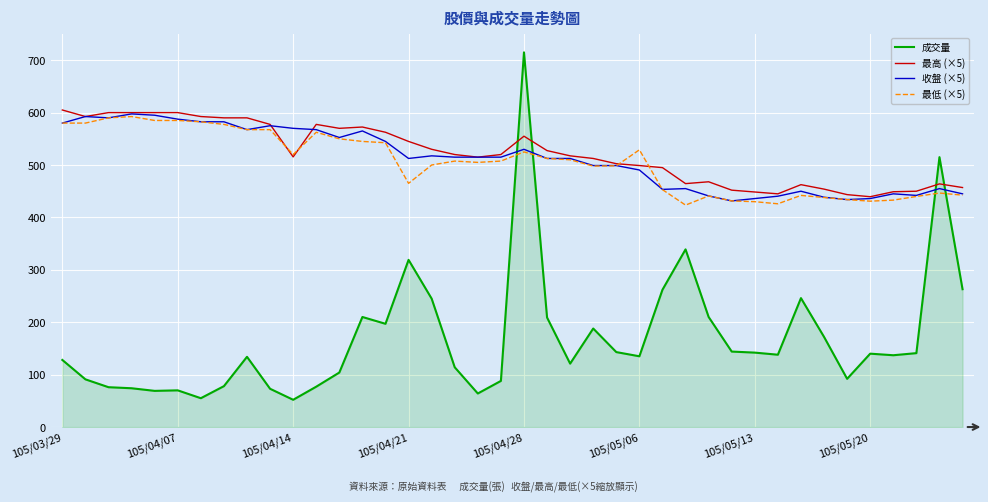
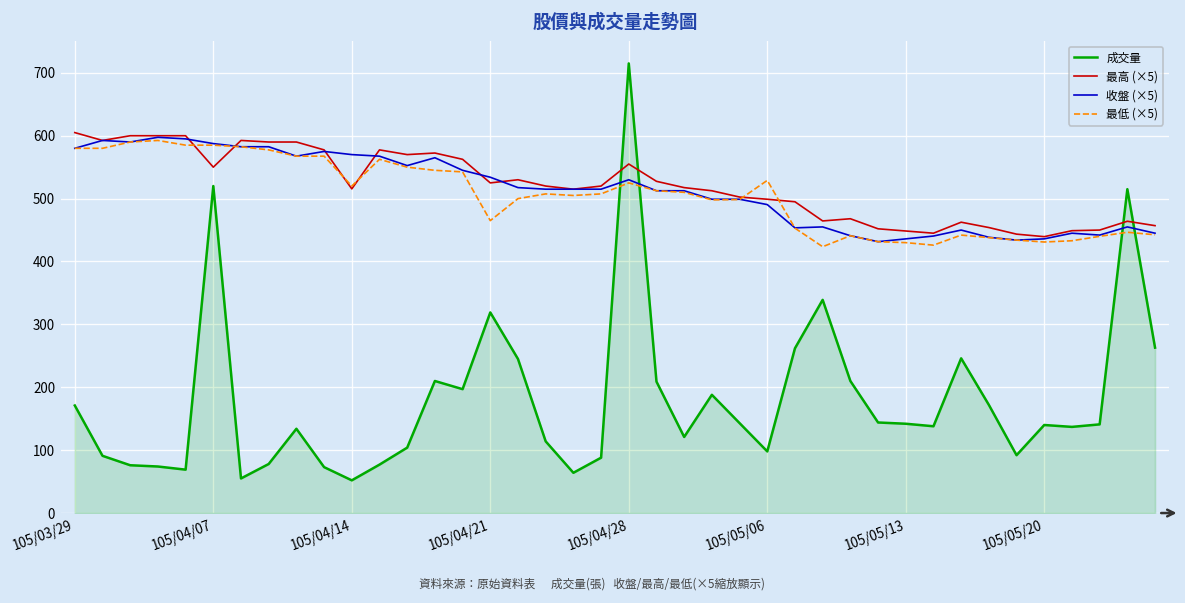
成交量, 105/03/29: 130 -> 170
成交量, 105/04/07: 70 -> 520
最高 (×5), 105/04/07: 600 -> 550
最高 (×5), 105/04/21: 550 -> 530
收盤 (×5), 105/04/21: 510 -> 530
成交量, 105/05/06: 140 -> 100
